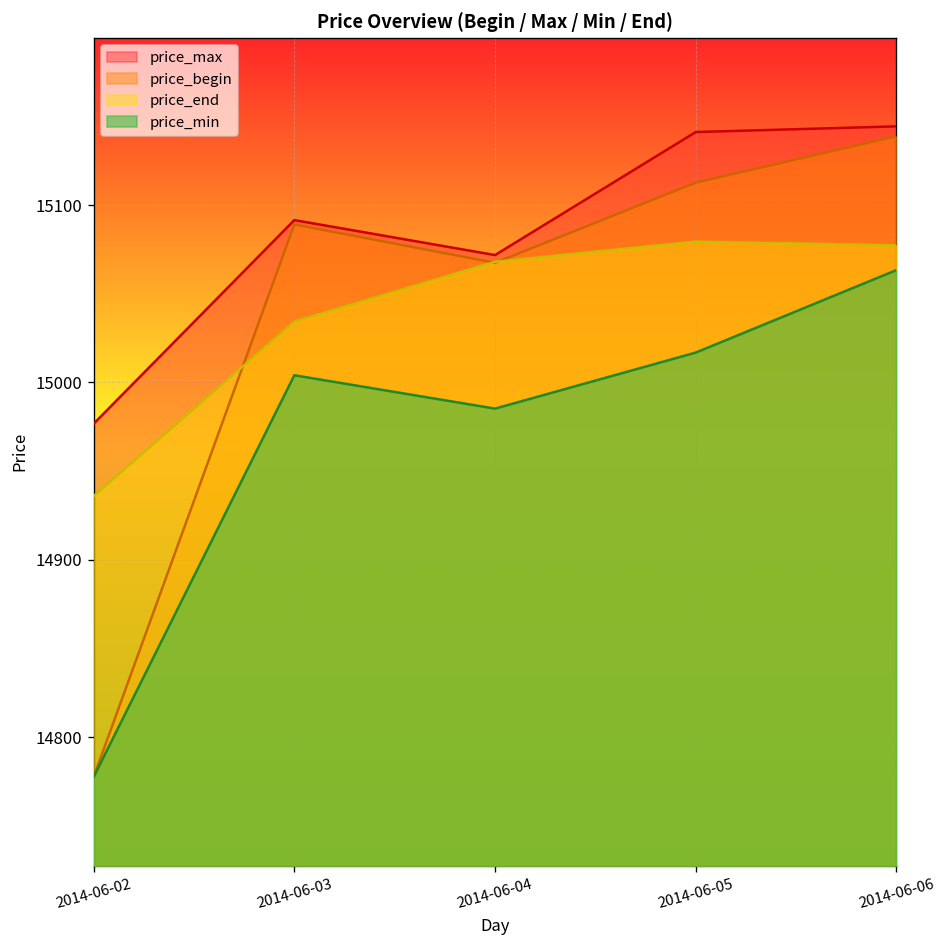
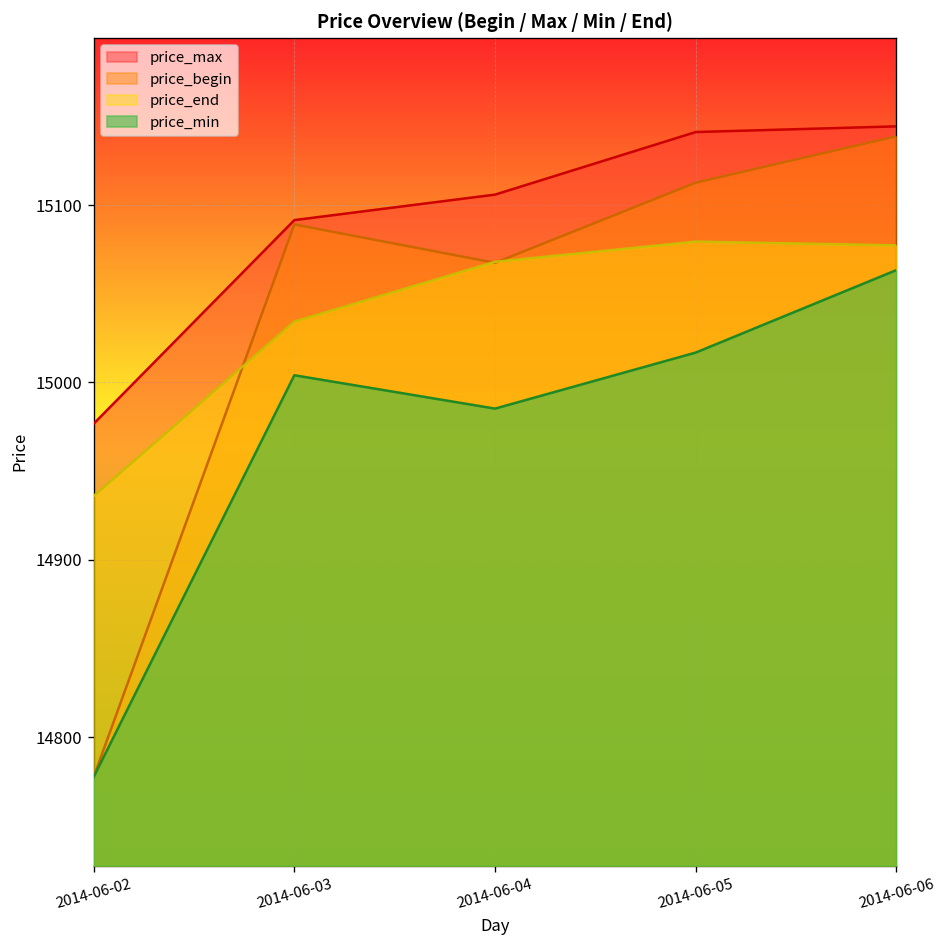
price_max, 2014-06-04: 15072 -> 15106
